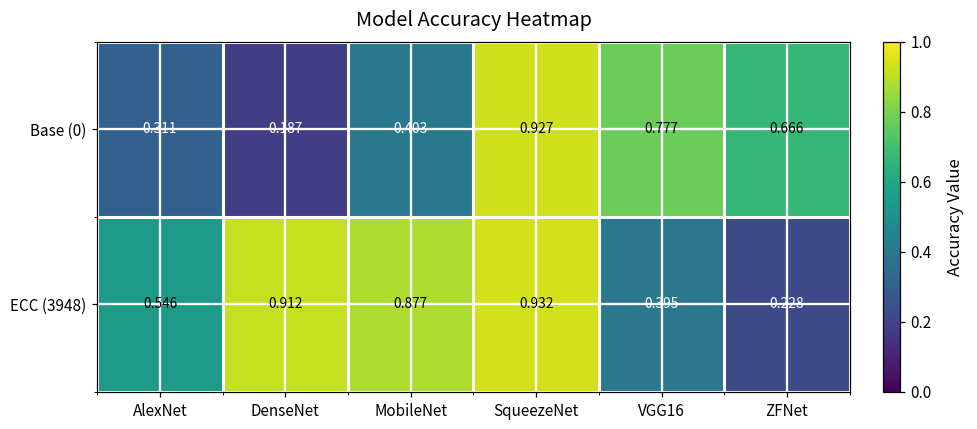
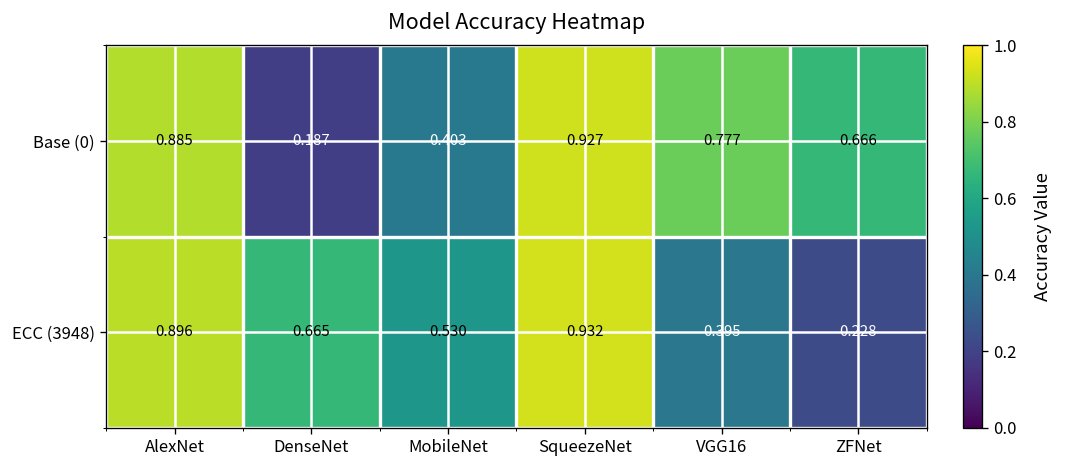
Base (0), AlexNet: 0.311 -> 0.885
ECC (3948), AlexNet: 0.546 -> 0.896
ECC (3948), DenseNet: 0.912 -> 0.665
ECC (3948), MobileNet: 0.877 -> 0.530
